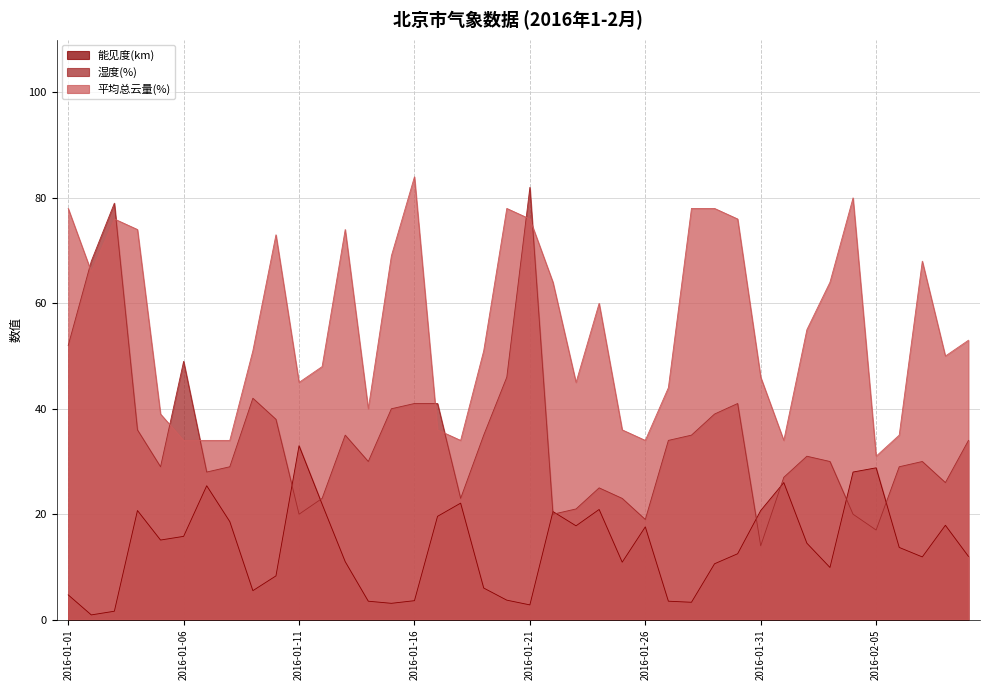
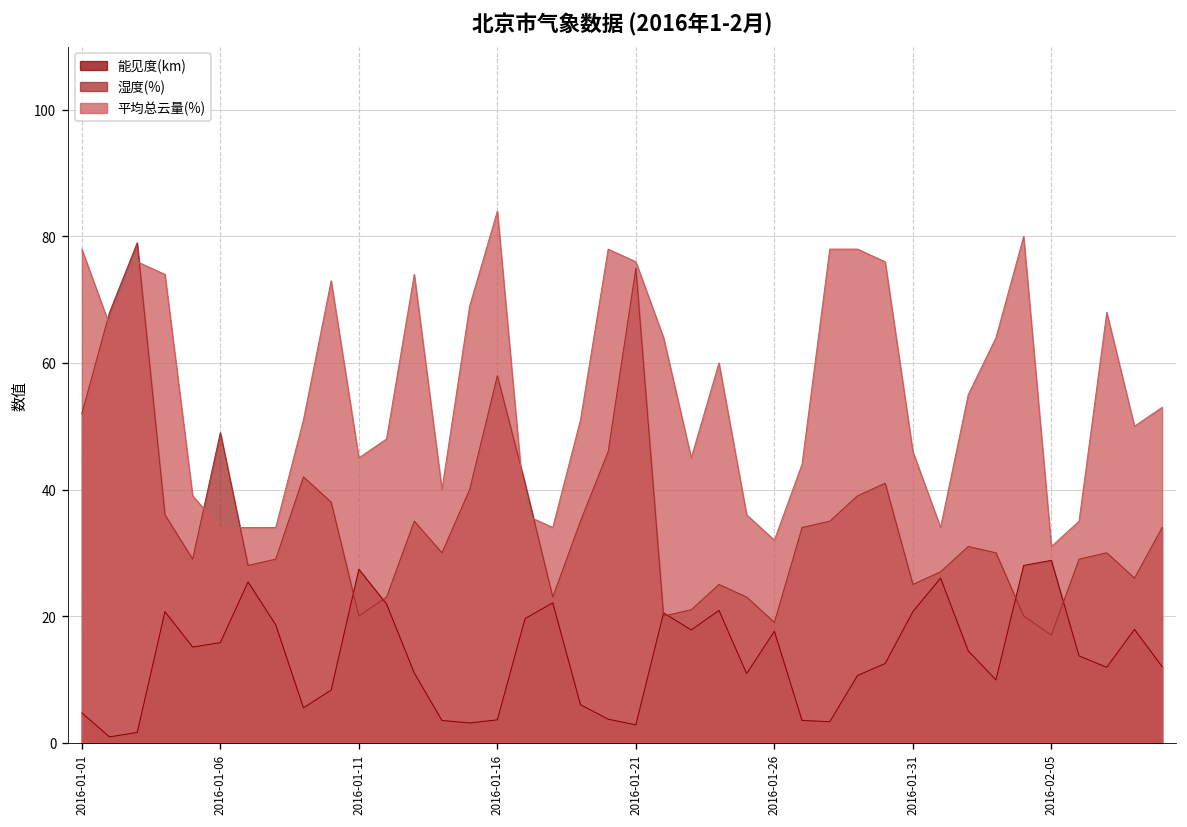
能见度(km), 2016-01-11: 33 -> 27
湿度(%), 2016-01-16: 41 -> 58
湿度(%), 2016-01-21: 82 -> 75
平均总云量(%), 2016-01-26: 34 -> 32
湿度(%), 2016-01-31: 14 -> 25
